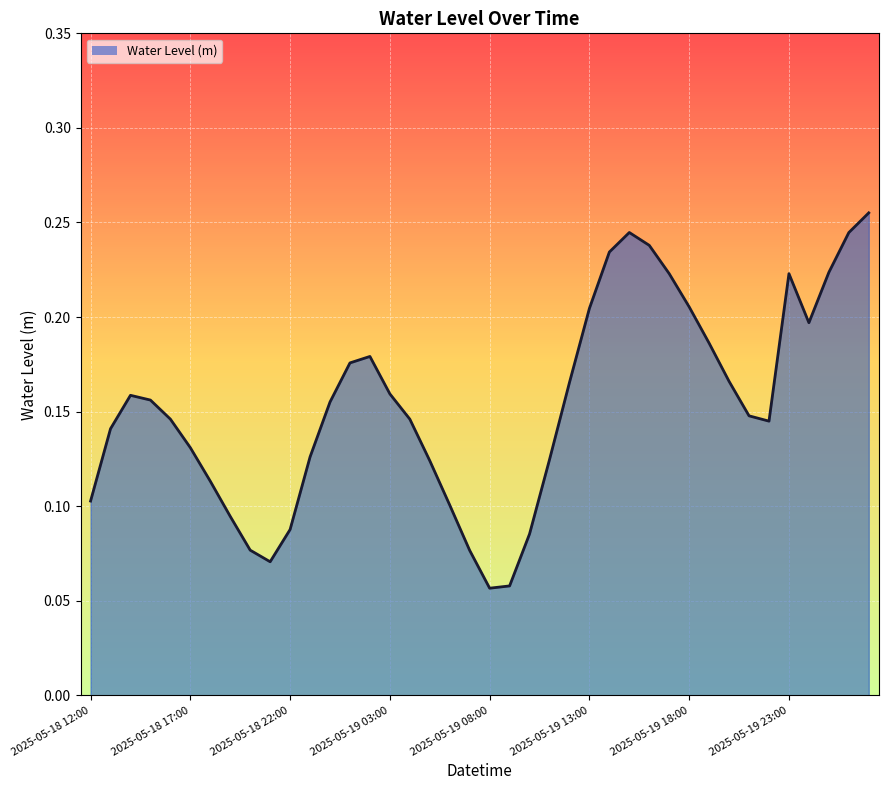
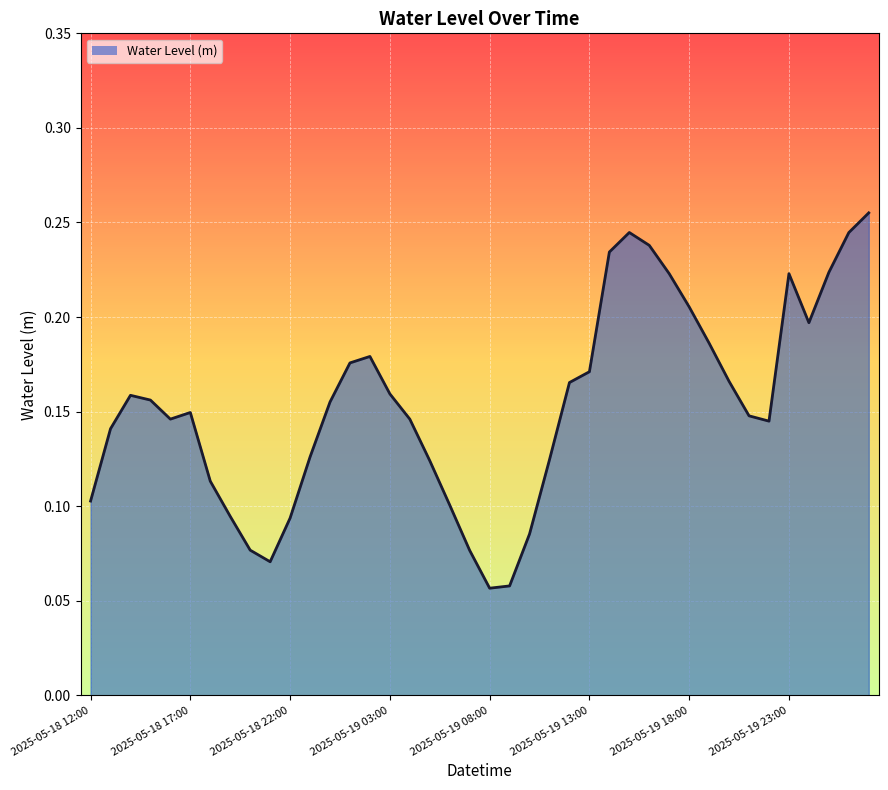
2025-05-18 17:00: 0.131 -> 0.150
2025-05-18 22:00: 0.088 -> 0.094
2025-05-19 13:00: 0.205 -> 0.171
